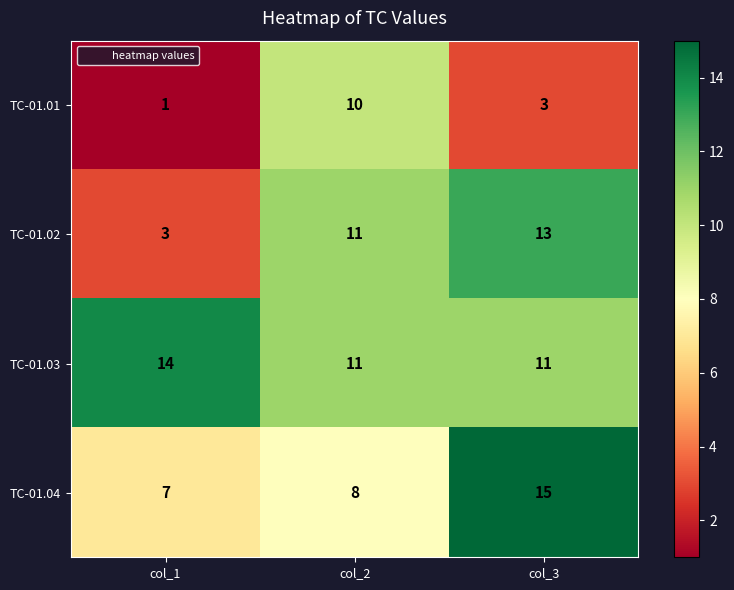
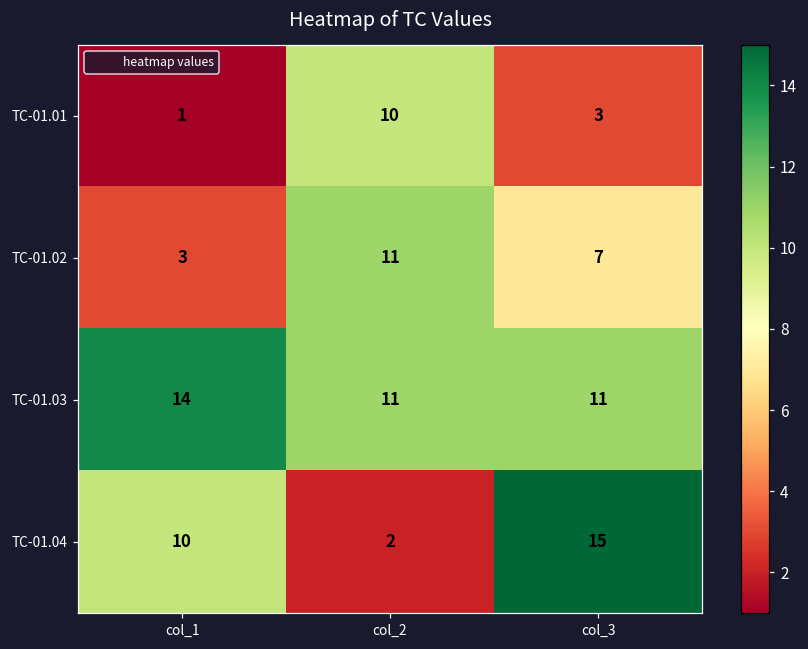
TC-01.02, col_3: 13 -> 7
TC-01.04, col_1: 7 -> 10
TC-01.04, col_2: 8 -> 2
